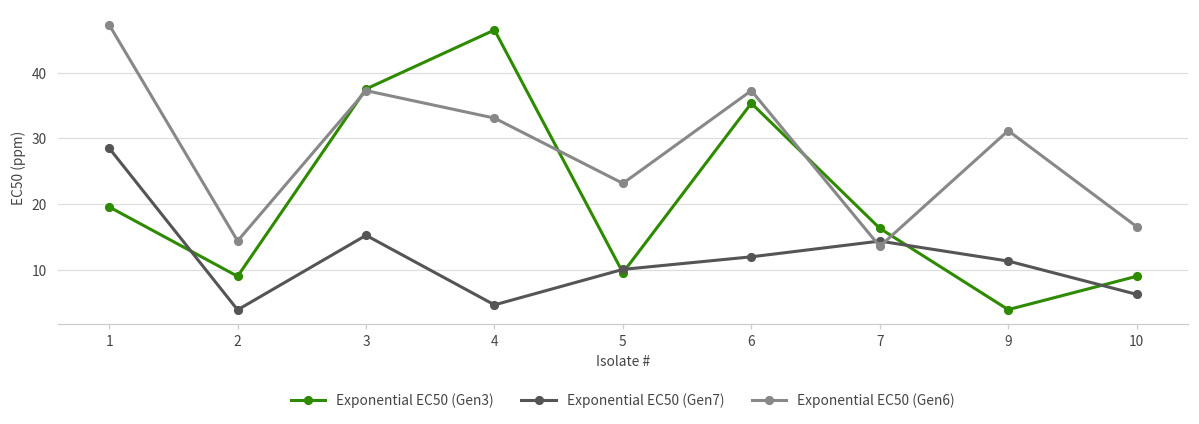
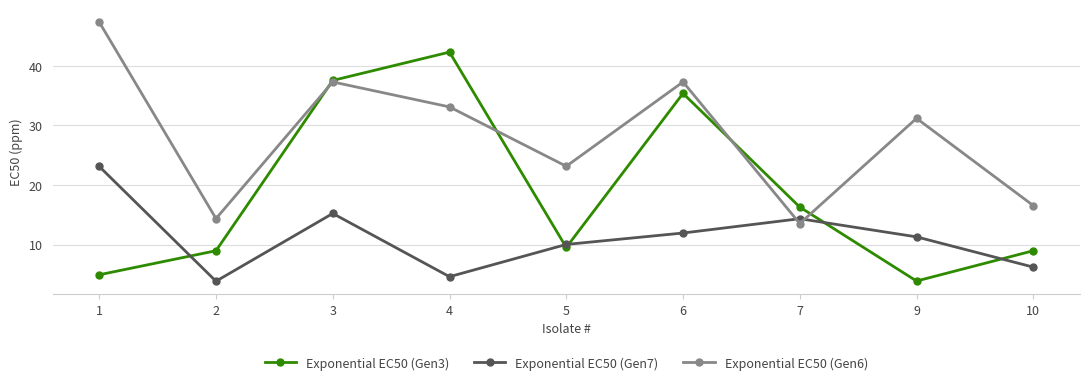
Exponential EC50 (Gen3), 1: 20 -> 5
Exponential EC50 (Gen7), 1: 29 -> 23
Exponential EC50 (Gen3), 4: 47 -> 42
